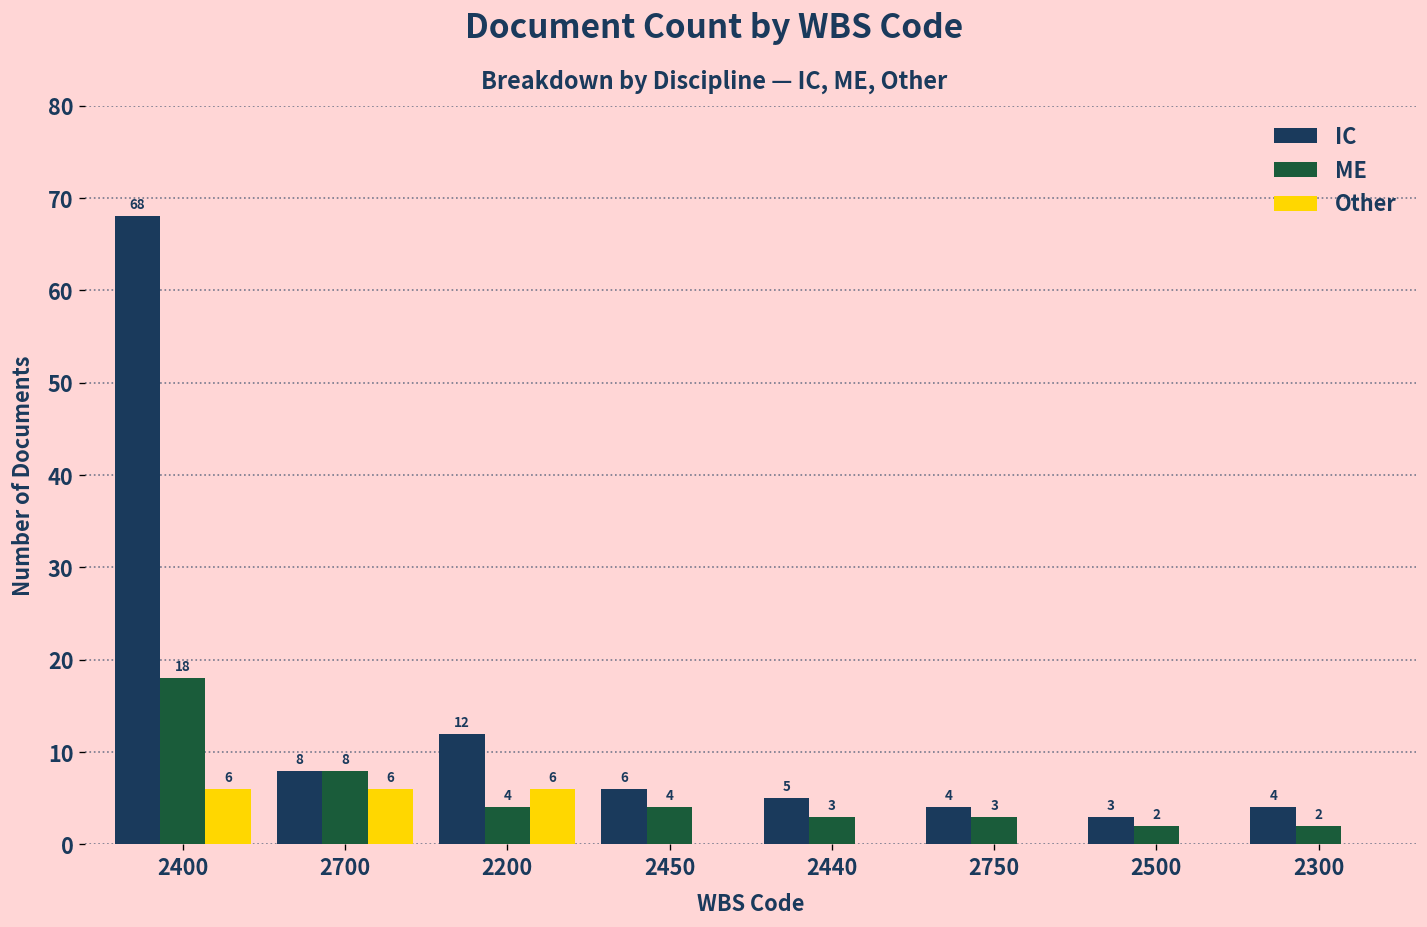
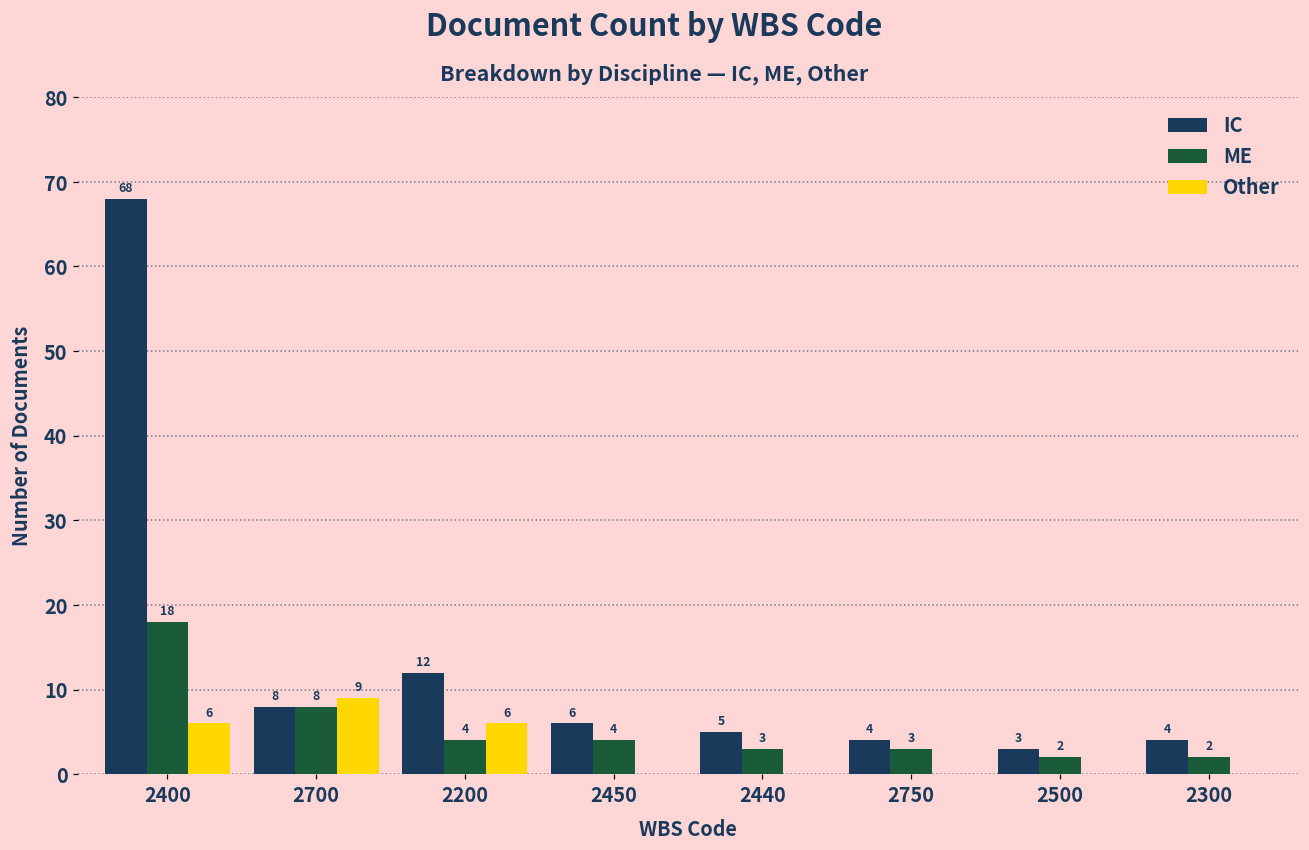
Other, 2700: 6 -> 9
